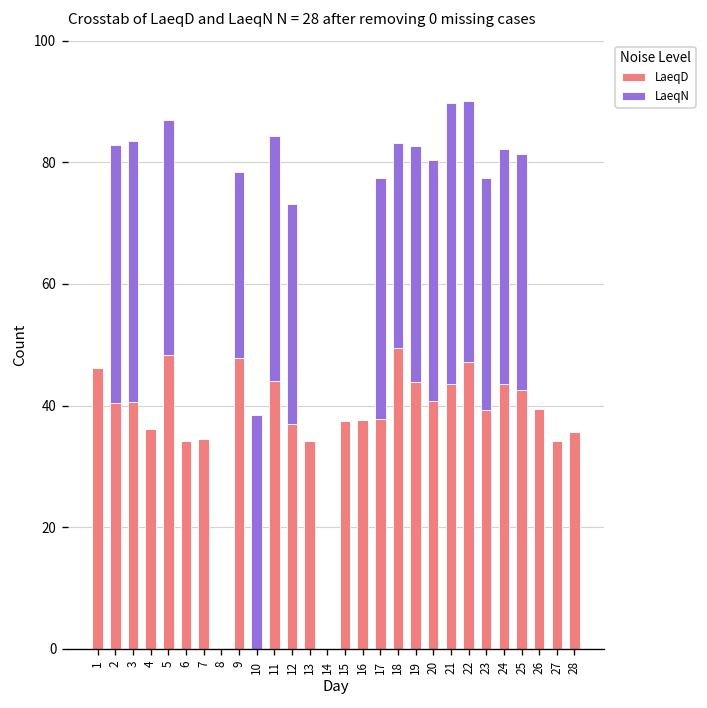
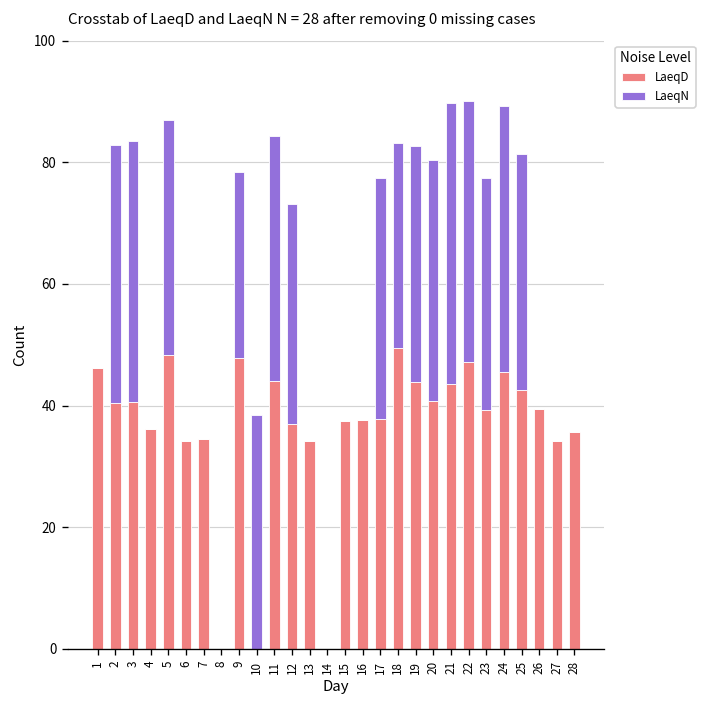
LaeqD, 24: 44 -> 46
LaeqN, 24: 39 -> 44
